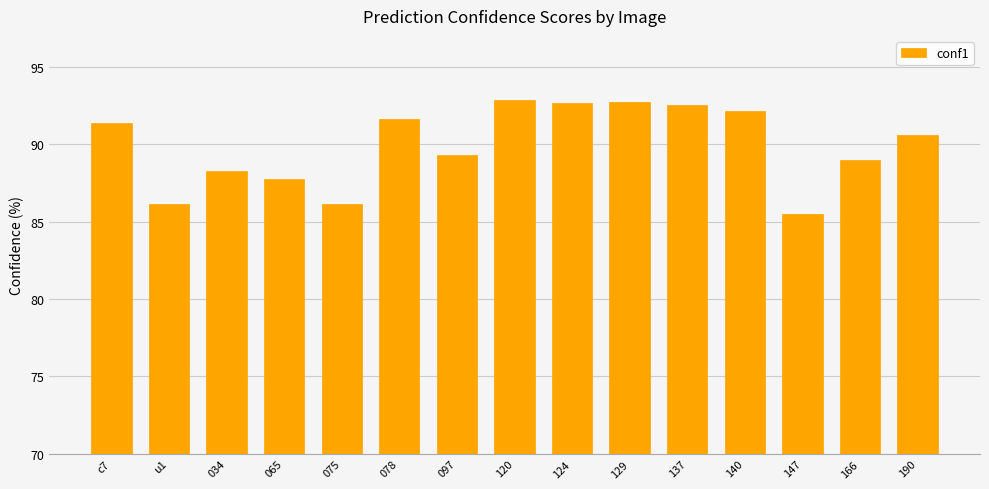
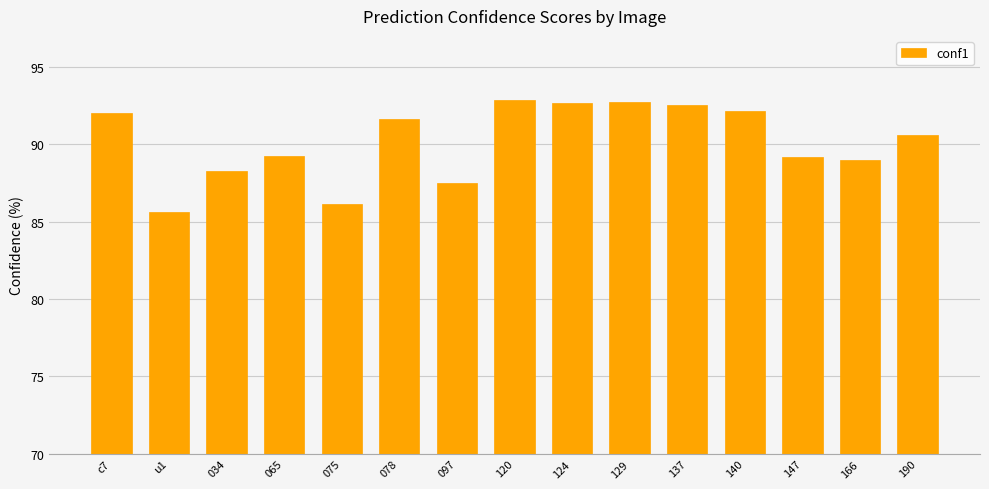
c7: 91.3 -> 92.0
u1: 86.2 -> 85.6
065: 87.8 -> 89.3
097: 89.3 -> 87.5
147: 85.5 -> 89.2
